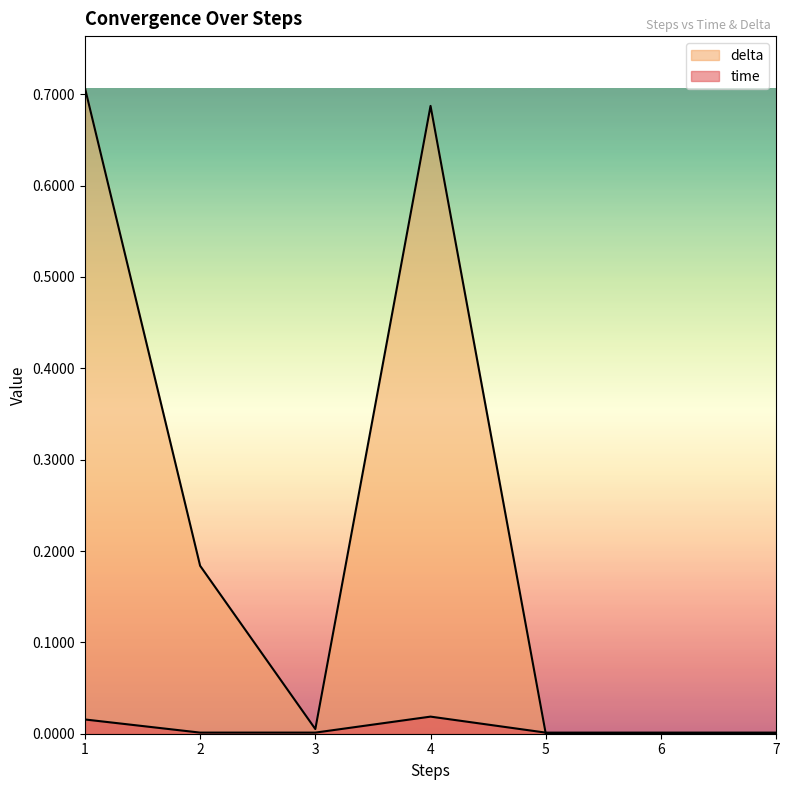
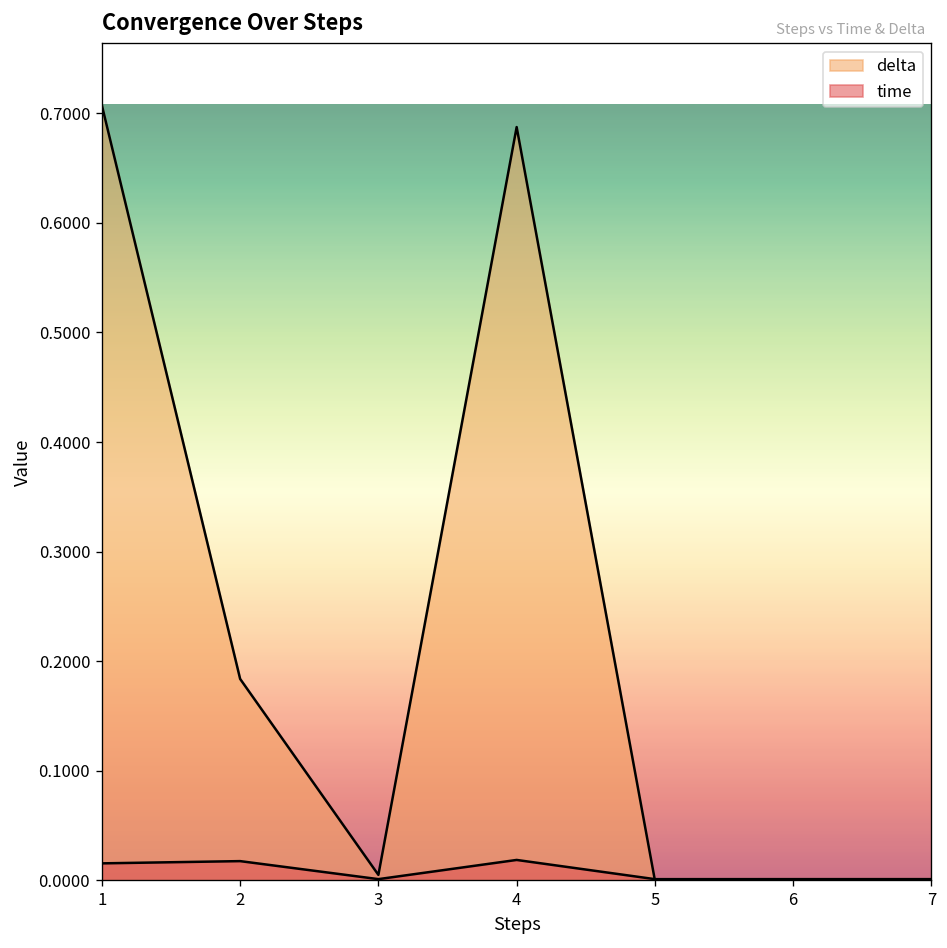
time, 2: 0.00 -> 0.02
